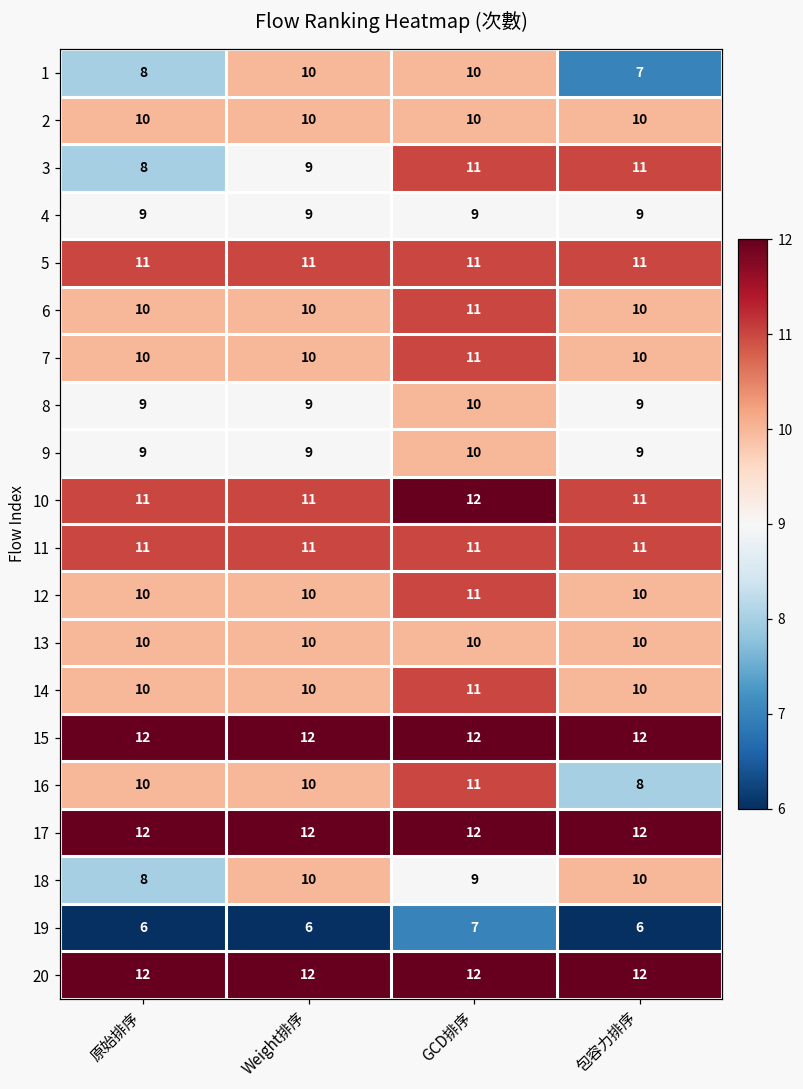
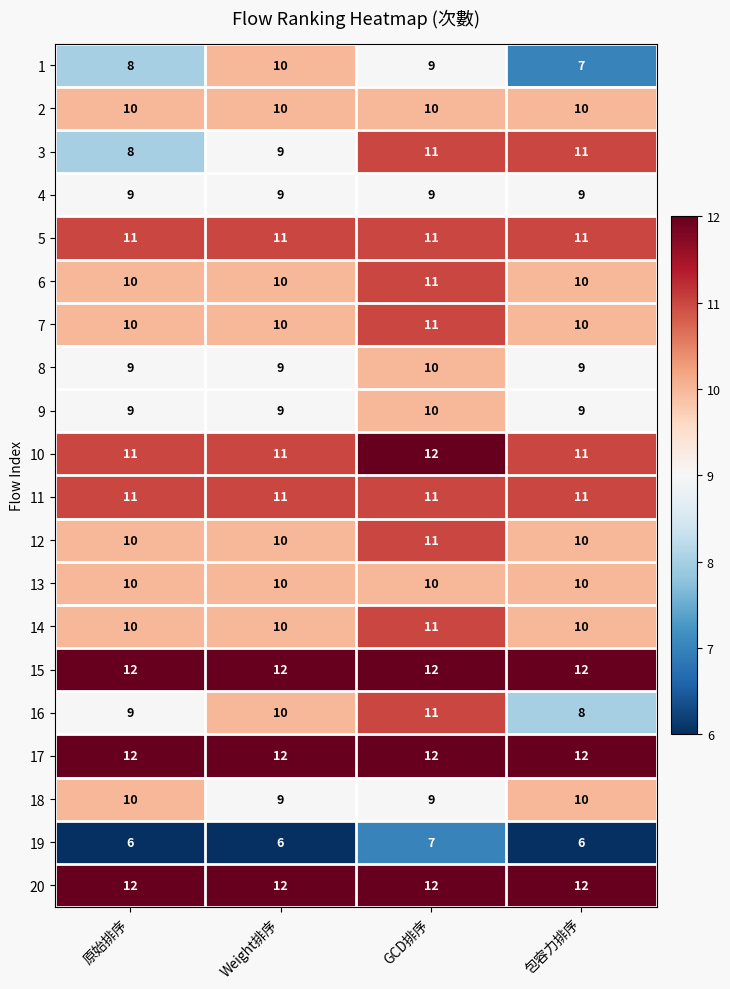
1, GCD排序: 10 -> 9
16, 原始排序: 10 -> 9
18, 原始排序: 8 -> 10
18, Weight排序: 10 -> 9
